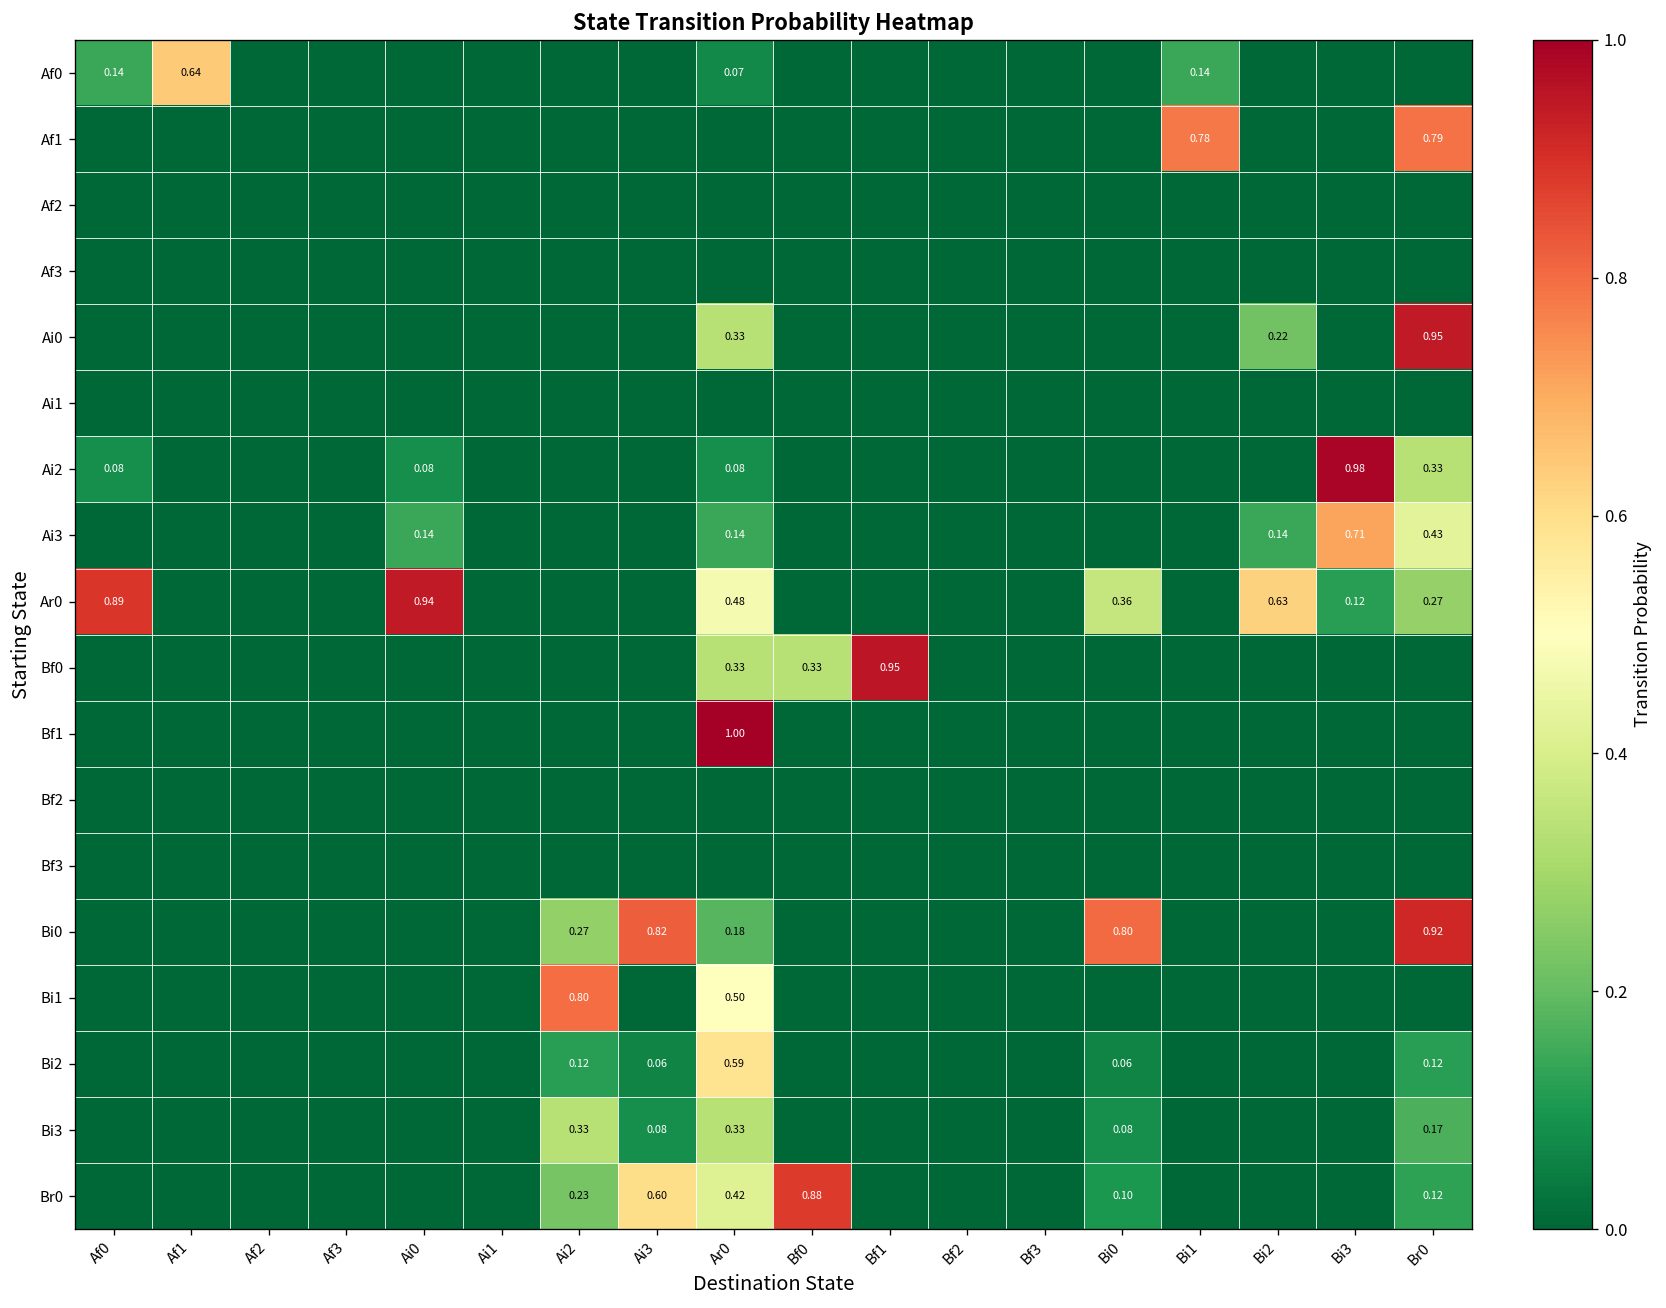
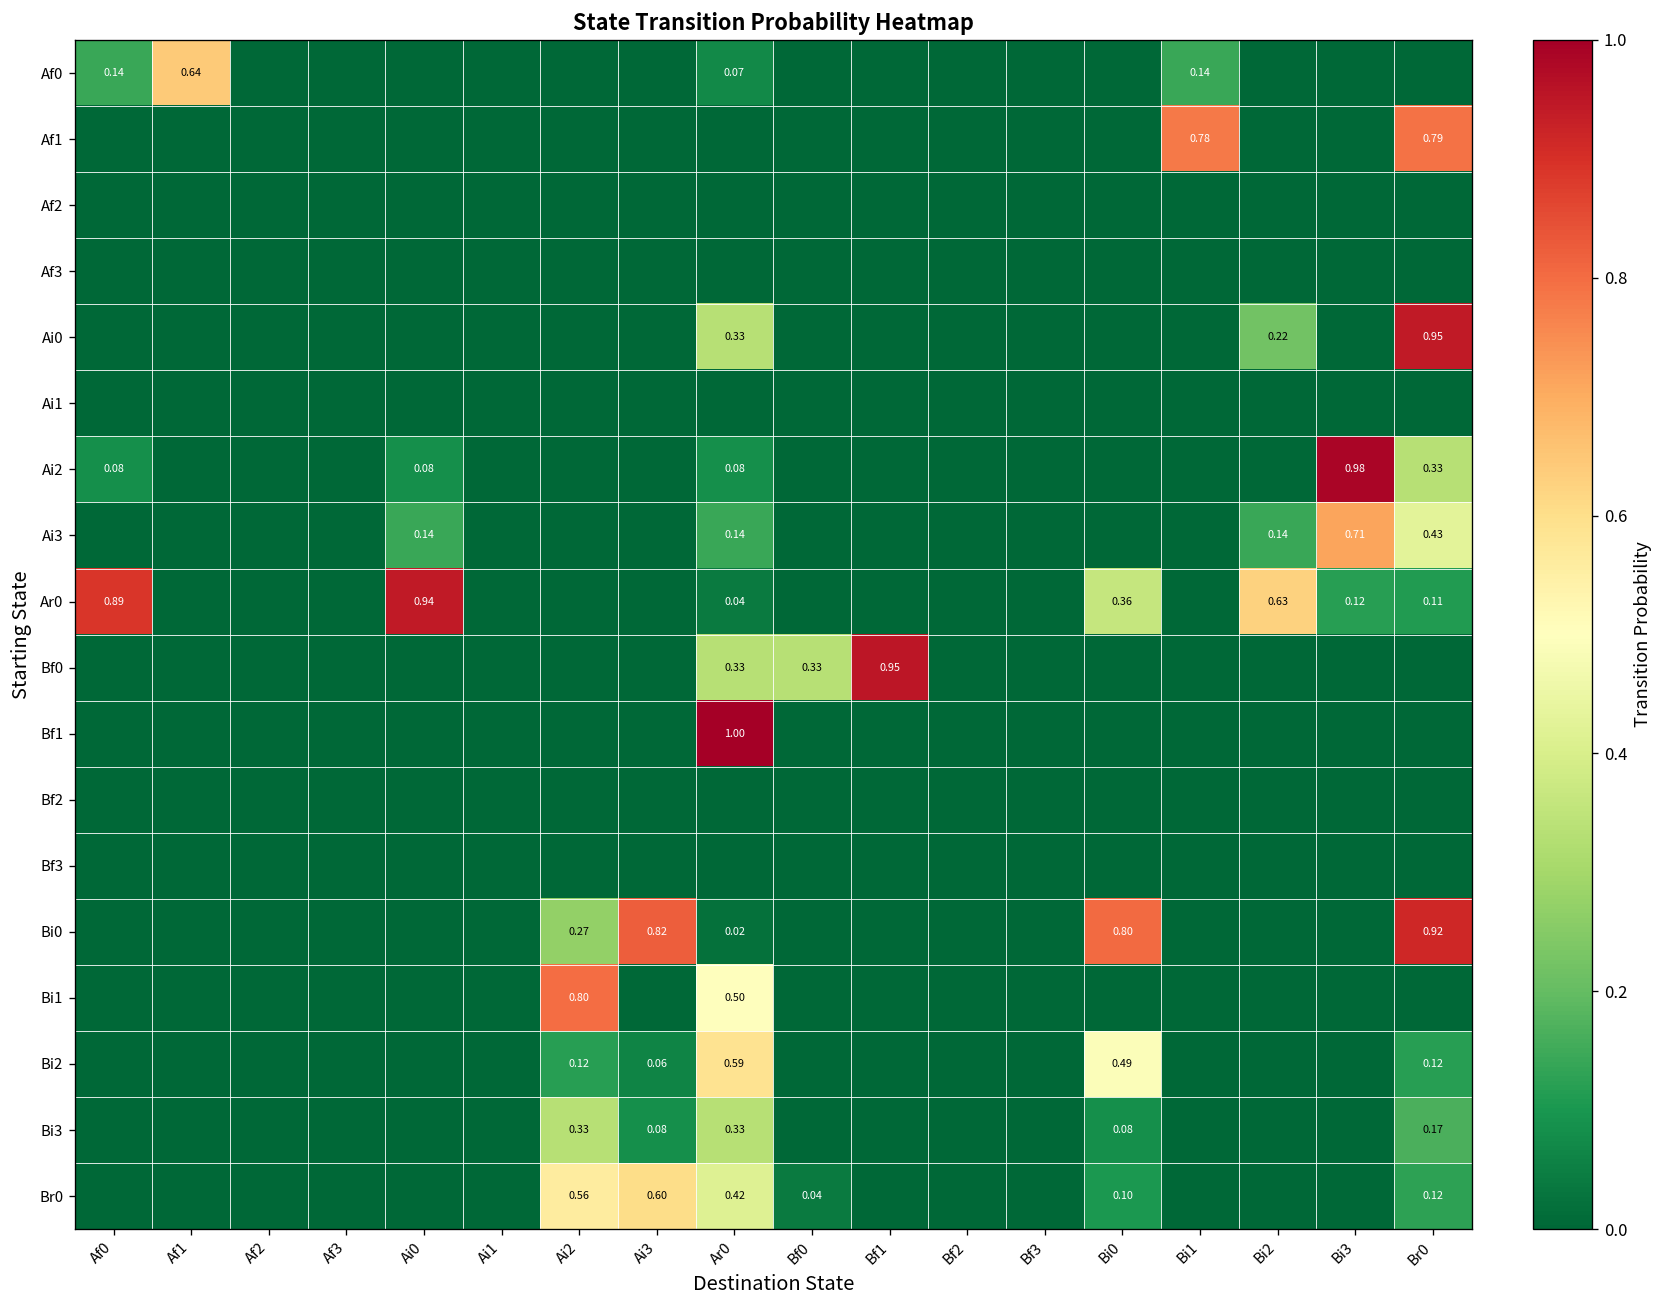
Ar0, Ar0: 0.48 -> 0.04
Ar0, Br0: 0.27 -> 0.11
Bi0, Ar0: 0.18 -> 0.02
Bi2, Bi0: 0.06 -> 0.49
Br0, Ai2: 0.23 -> 0.56
Br0, Bf0: 0.88 -> 0.04
